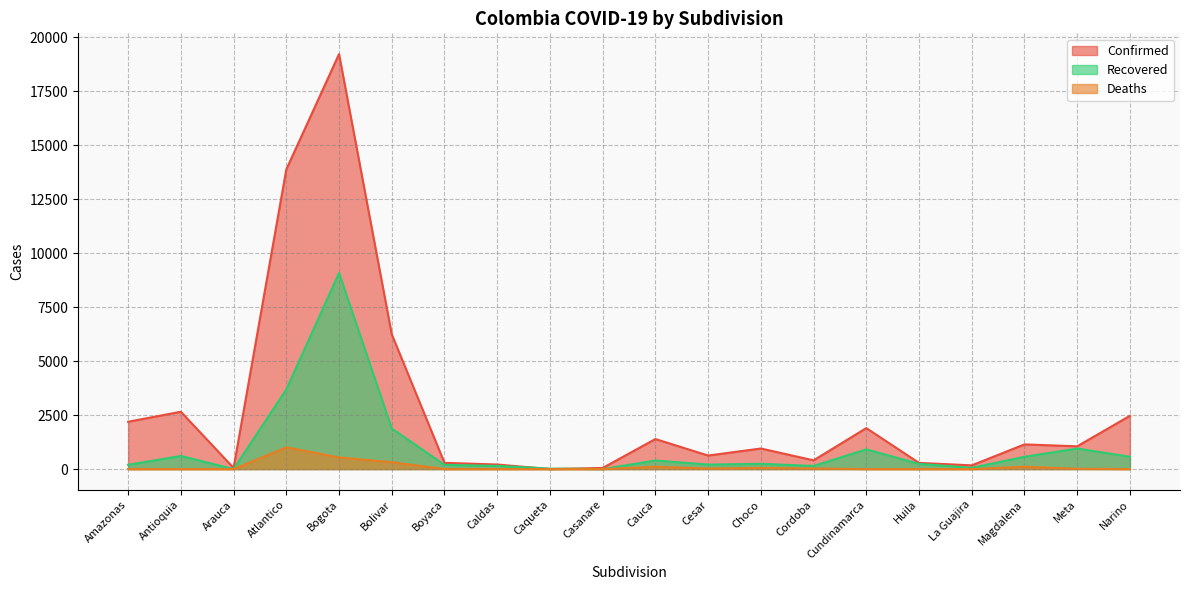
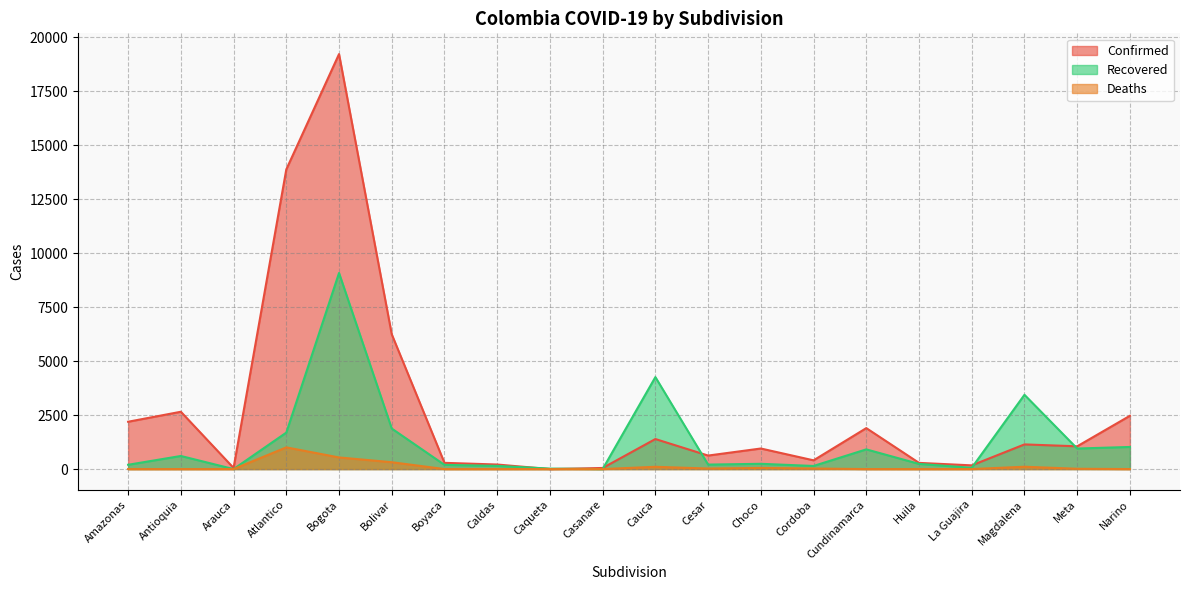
Recovered, Atlantico: 3700 -> 1700
Recovered, Cauca: 400 -> 4300
Recovered, Magdalena: 600 -> 3400
Recovered, Narino: 600 -> 1000
